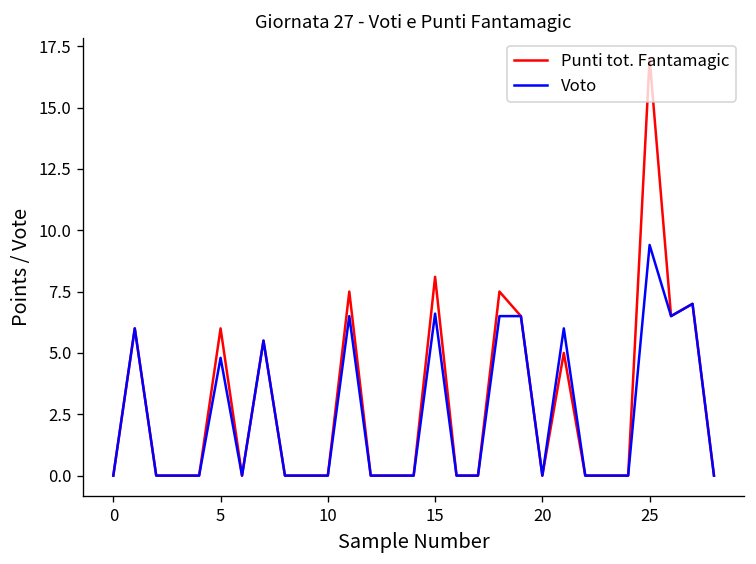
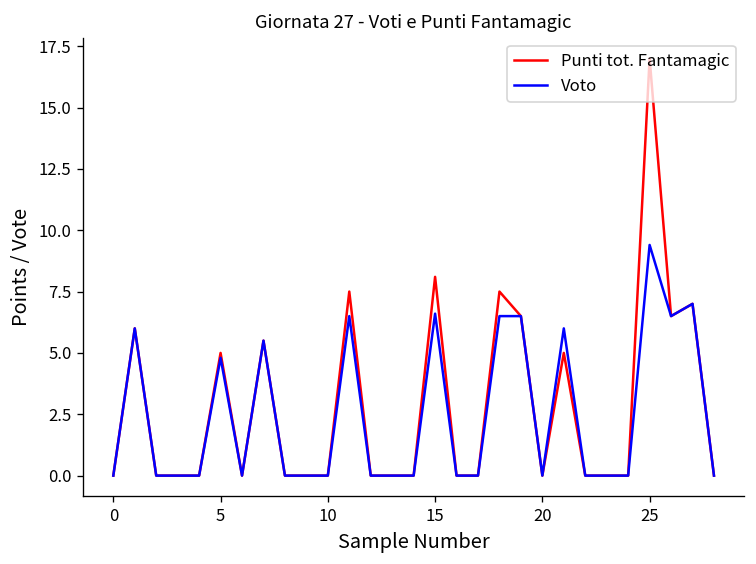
Punti tot. Fantamagic, 5: 6 -> 5
